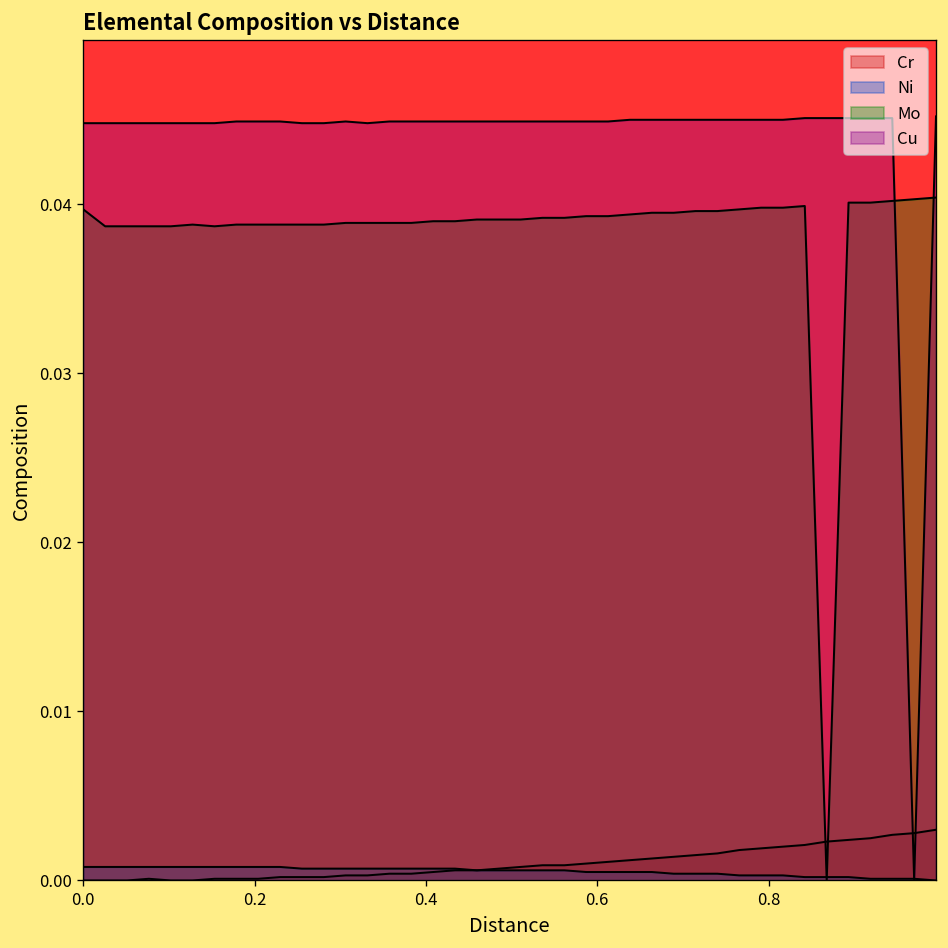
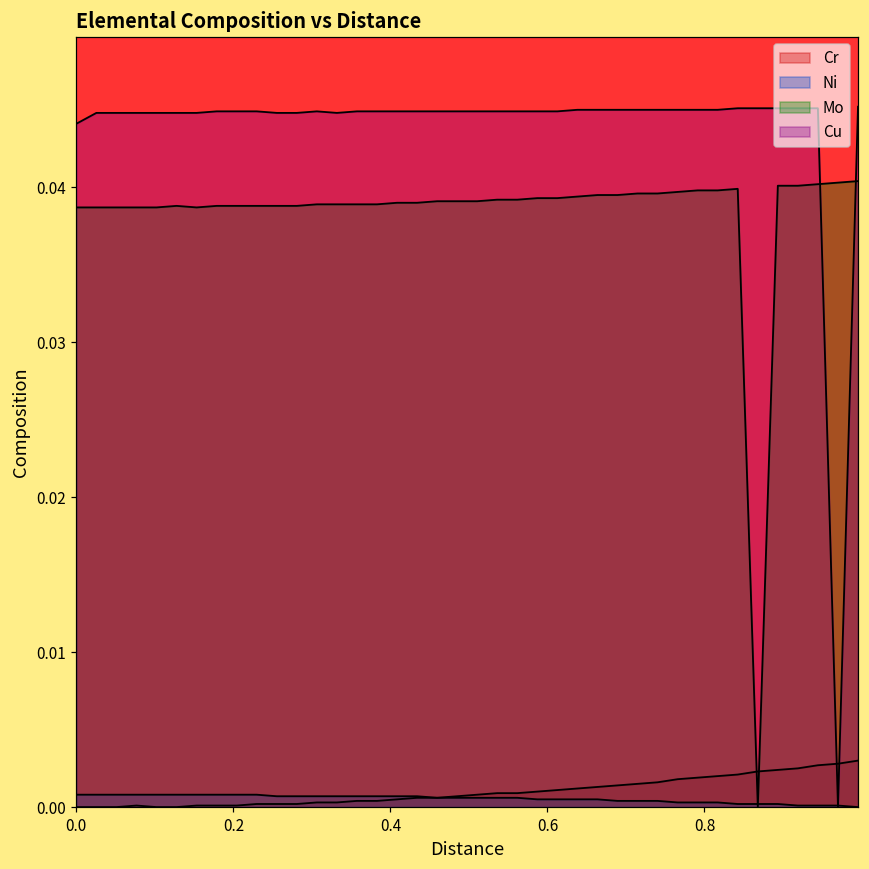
Mo, 0.0: 0.0397 -> 0.0387
Cu, 0.0: 0.0448 -> 0.0441
